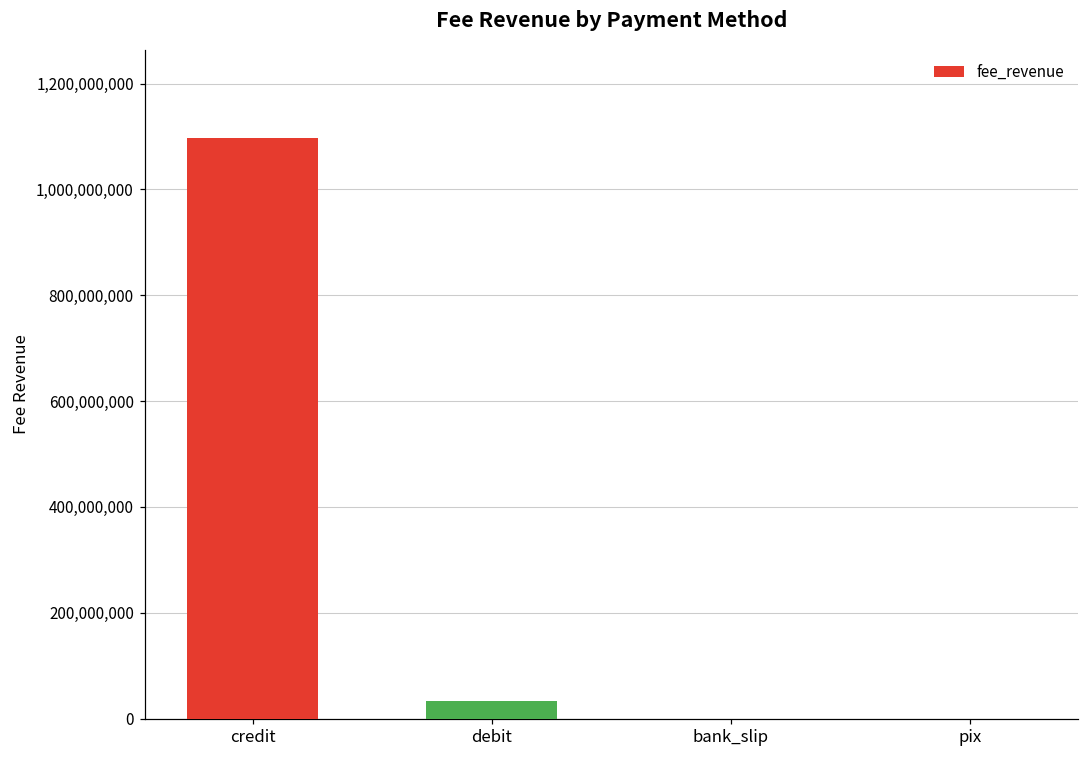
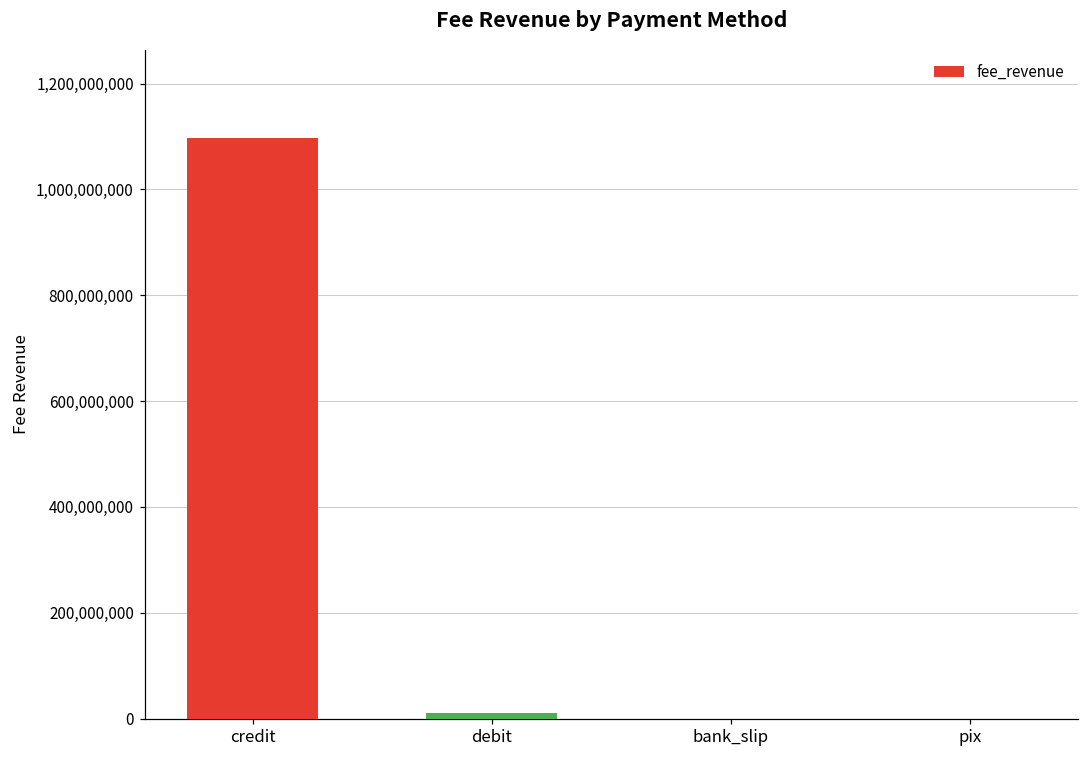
debit: 30,000,000 -> 10,000,000
